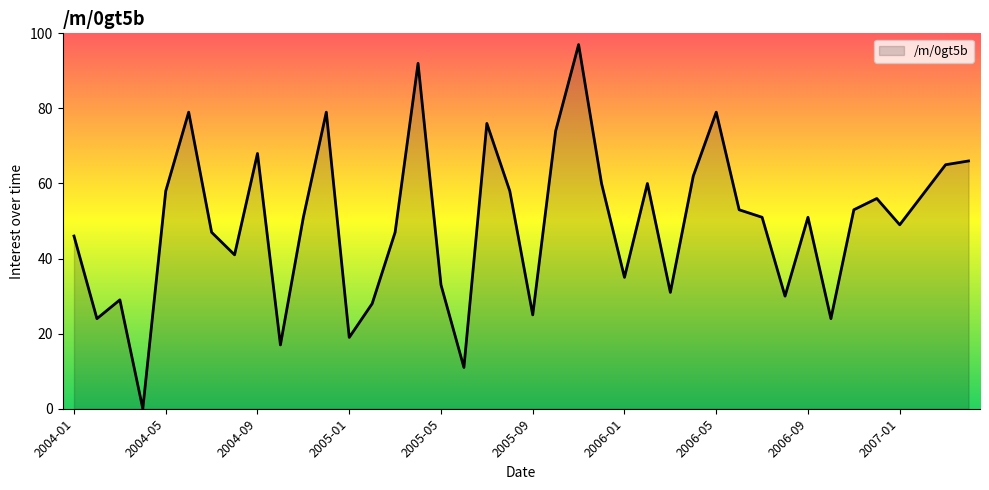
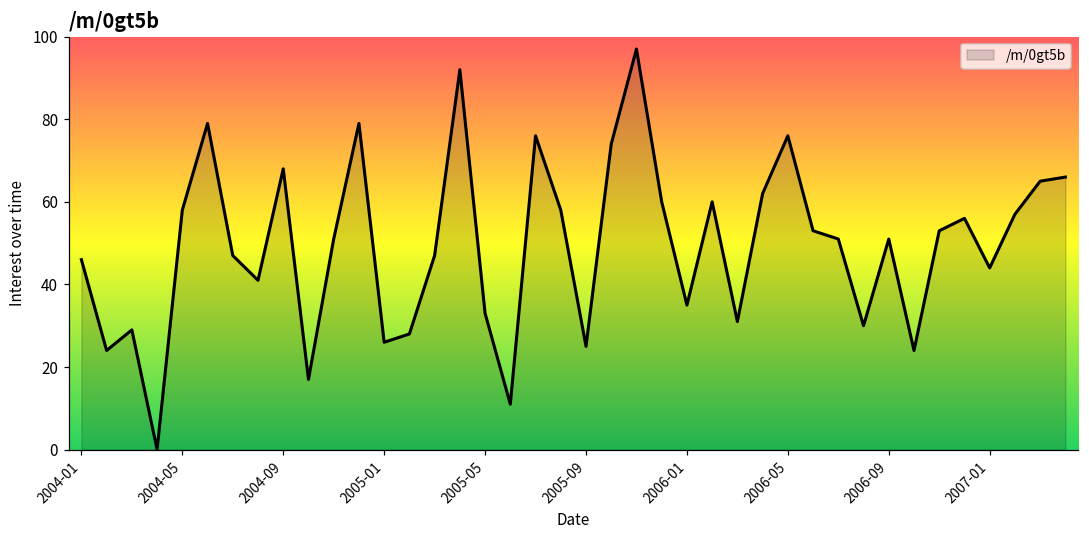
2005-01: 19 -> 26
2006-05: 79 -> 76
2007-01: 49 -> 44
